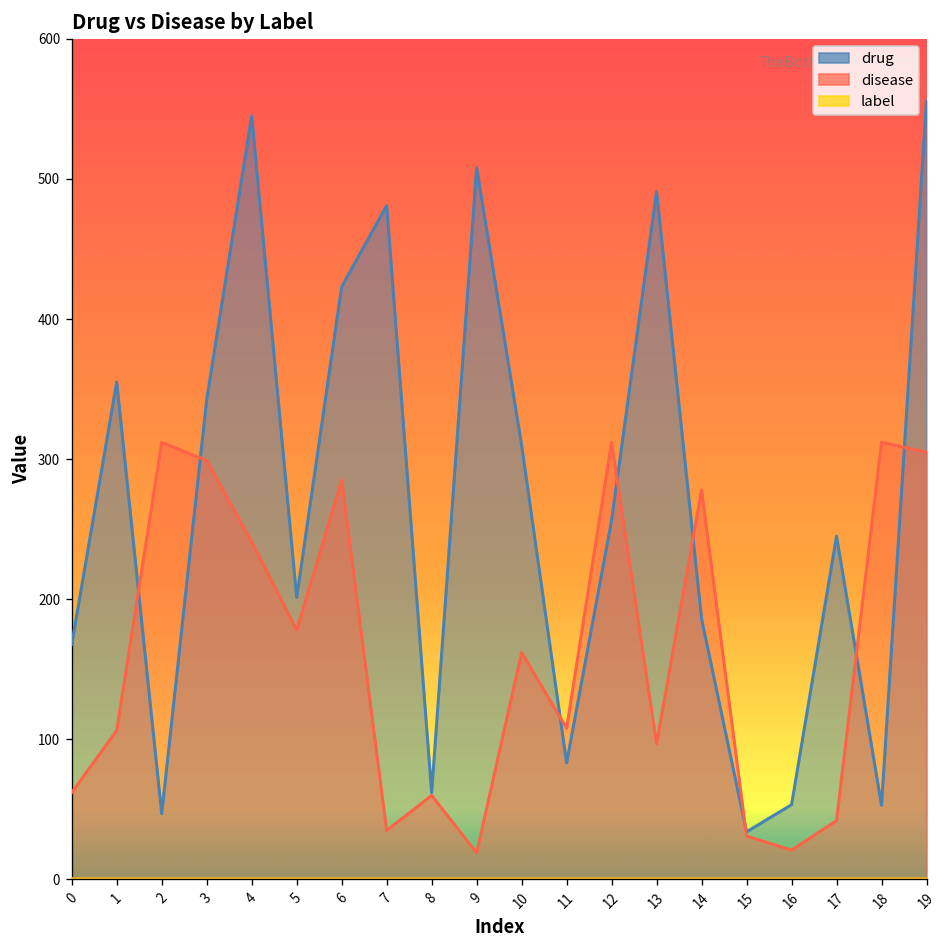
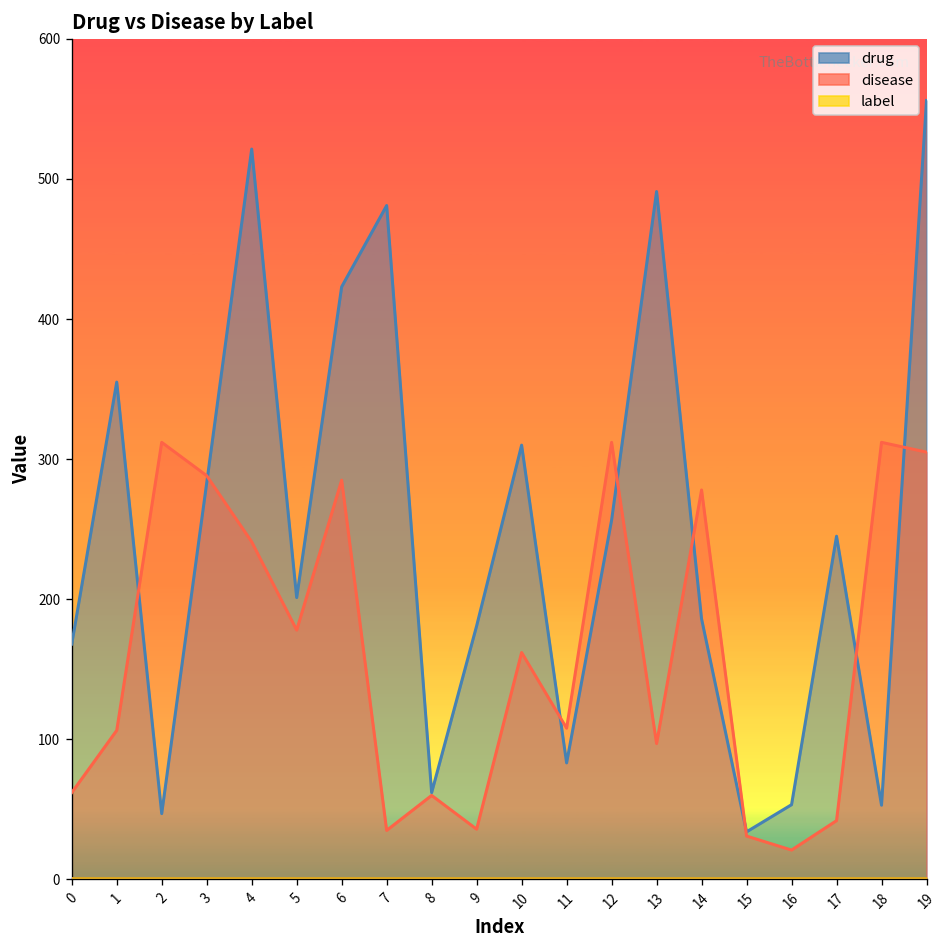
drug, 3: 343 -> 283
disease, 3: 299 -> 288
drug, 4: 545 -> 521
drug, 9: 508 -> 181
disease, 9: 19 -> 36
